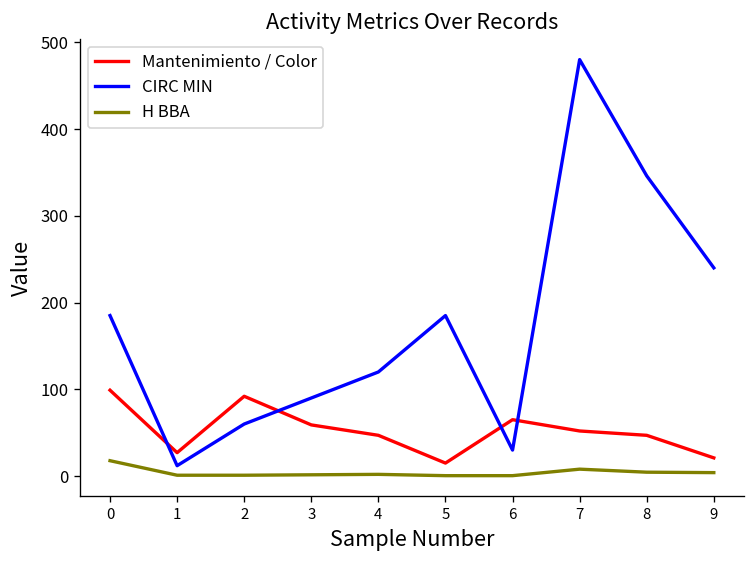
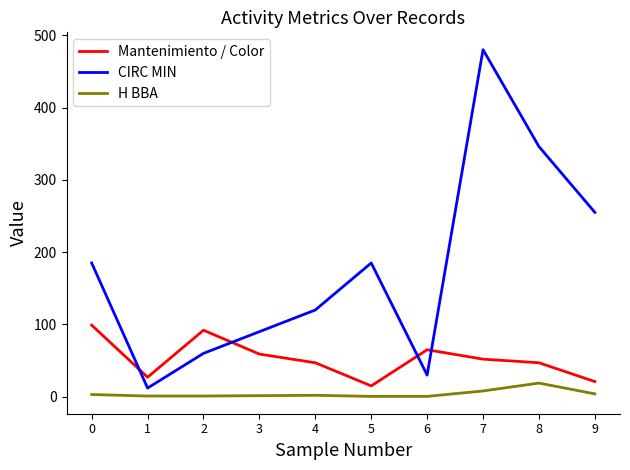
H BBA, 0: 20 -> 0
H BBA, 8: 0 -> 20
CIRC MIN, 9: 240 -> 260
